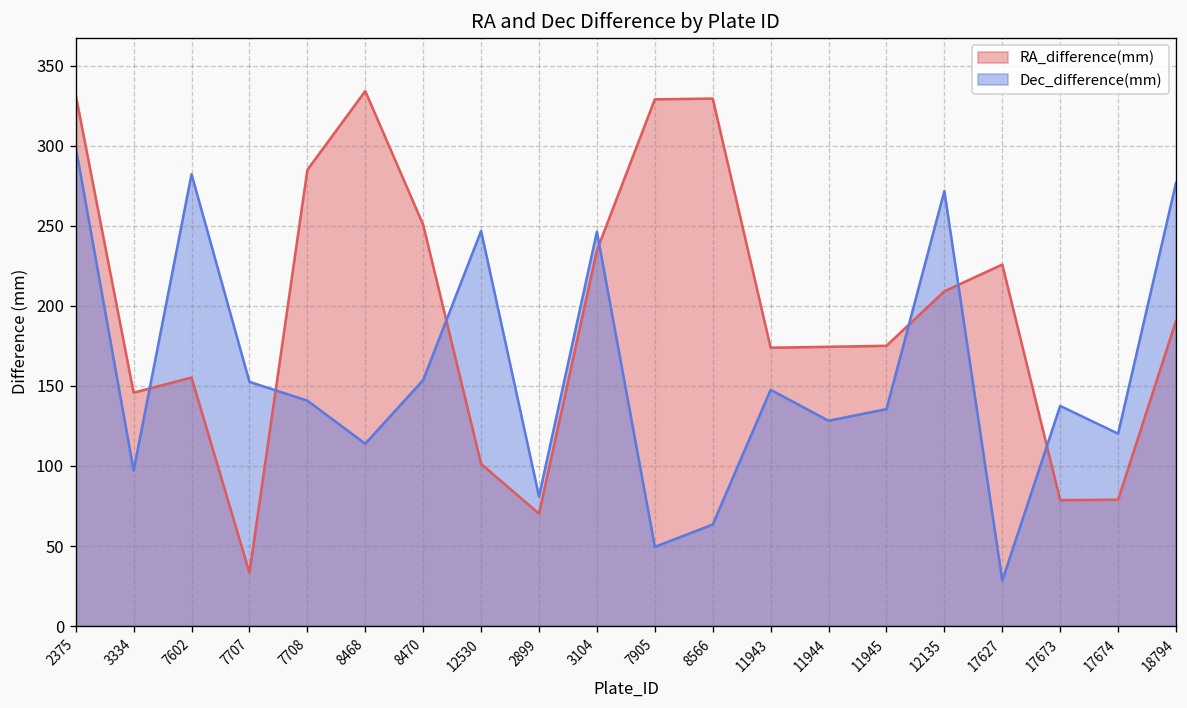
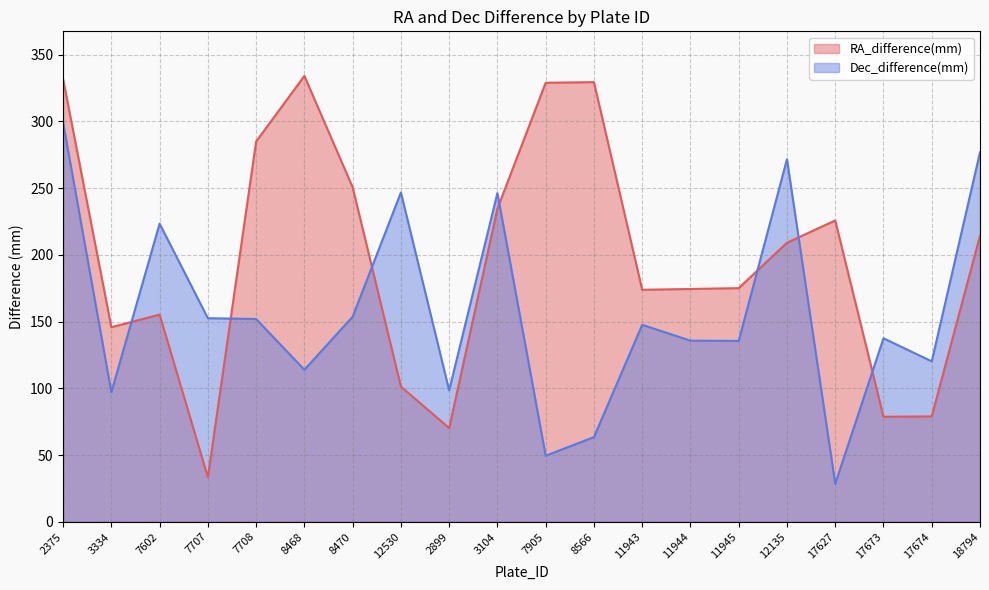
Dec_difference(mm), 7602: 282 -> 223
Dec_difference(mm), 7708: 141 -> 152
Dec_difference(mm), 2899: 81 -> 98
Dec_difference(mm), 11944: 128 -> 136
RA_difference(mm), 18794: 191 -> 214
